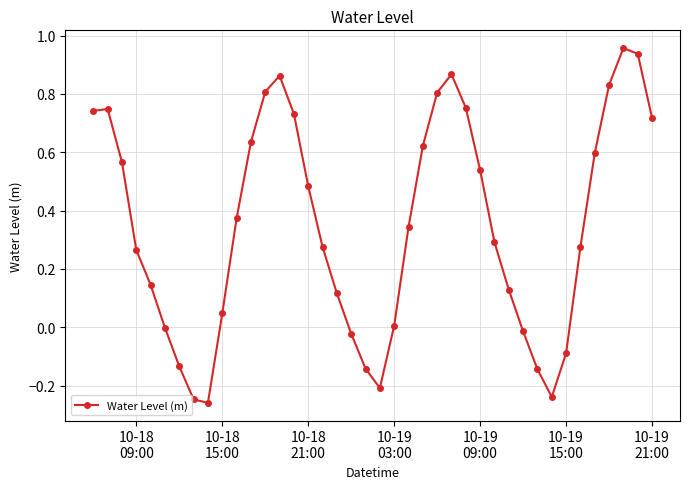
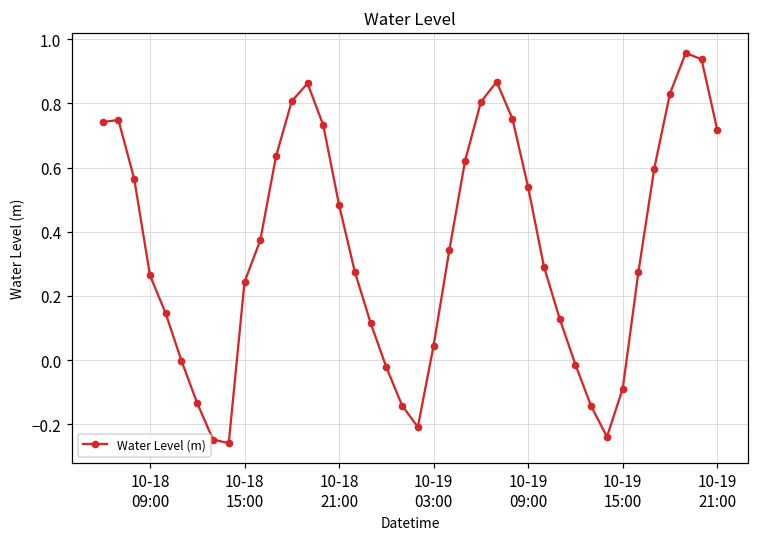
10-18 15:00: 0.05 -> 0.24
10-19 03:00: 0.01 -> 0.05
